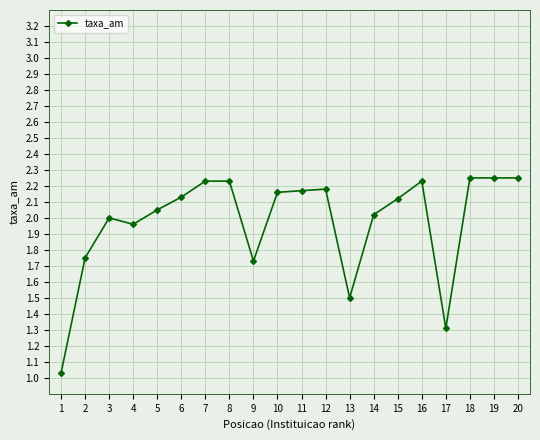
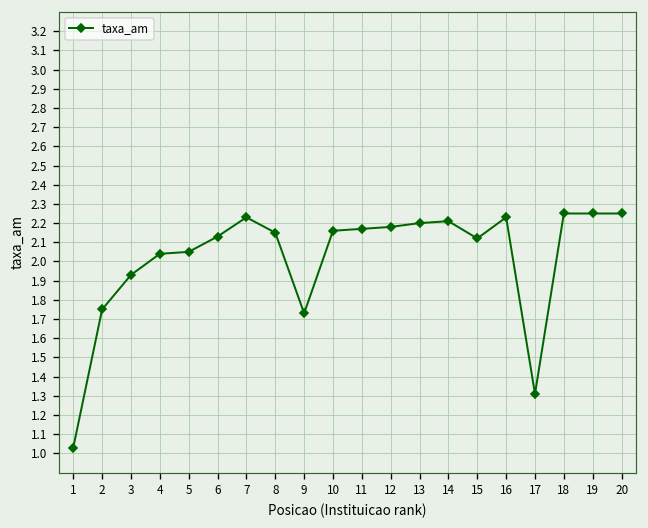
3: 2.00 -> 1.93
4: 1.96 -> 2.04
8: 2.23 -> 2.15
13: 1.5 -> 2.2
14: 2.02 -> 2.21
